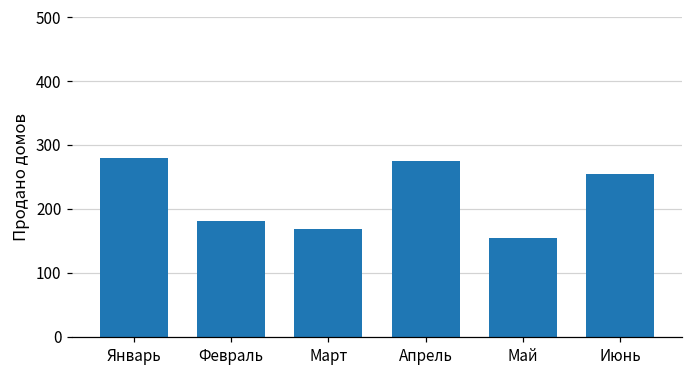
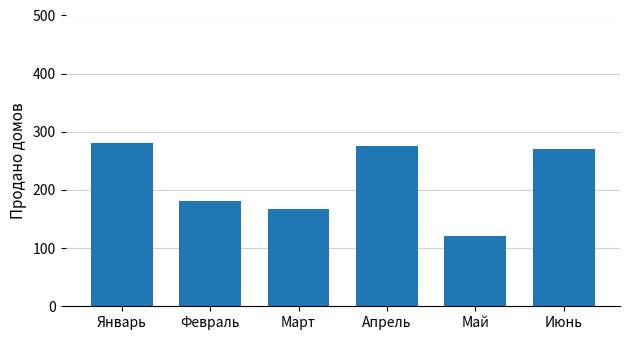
Май: 160 -> 120
Июнь: 260 -> 270
